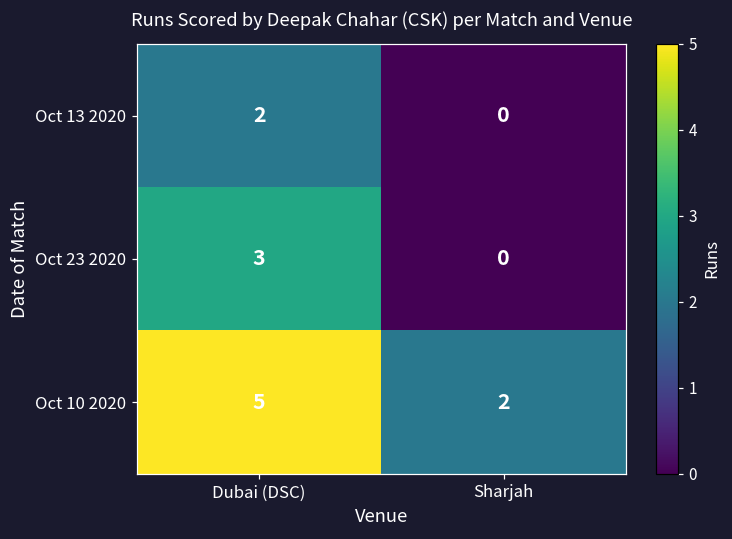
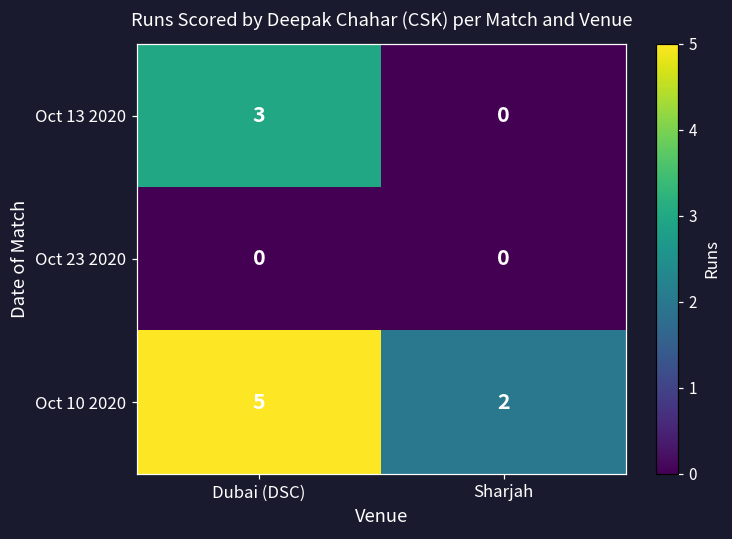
Oct 13 2020, Dubai (DSC): 2 -> 3
Oct 23 2020, Dubai (DSC): 3 -> 0
